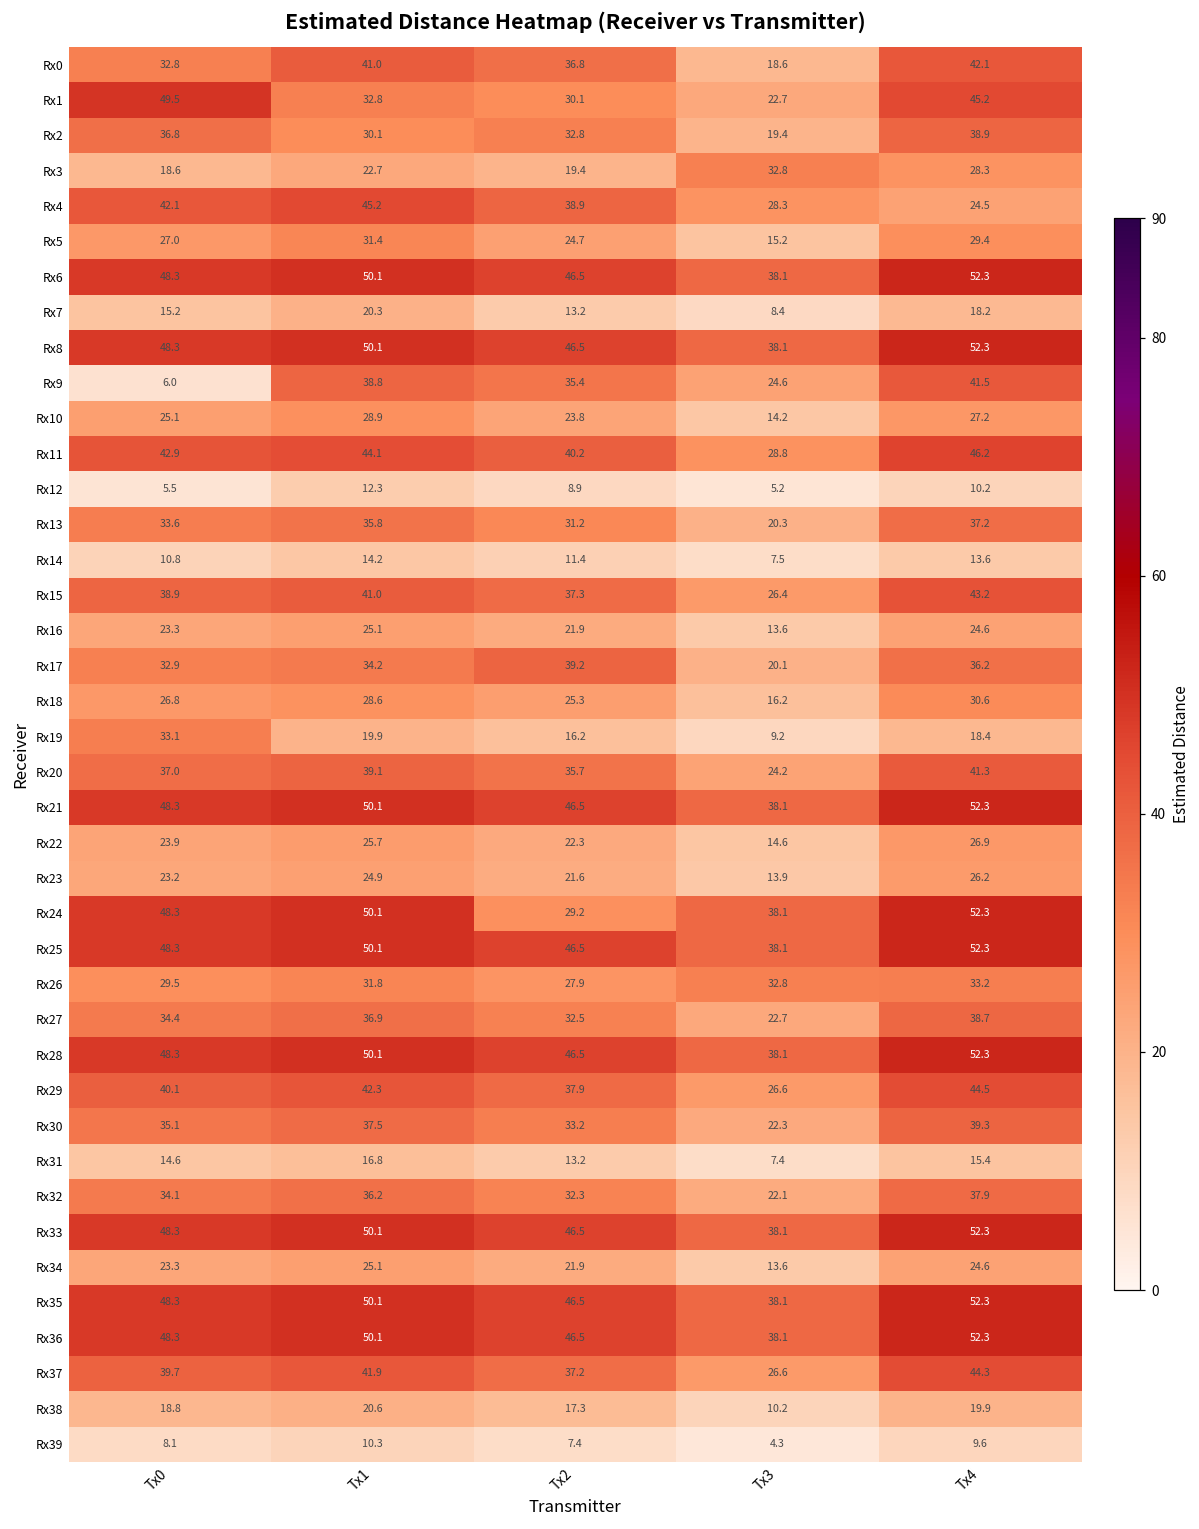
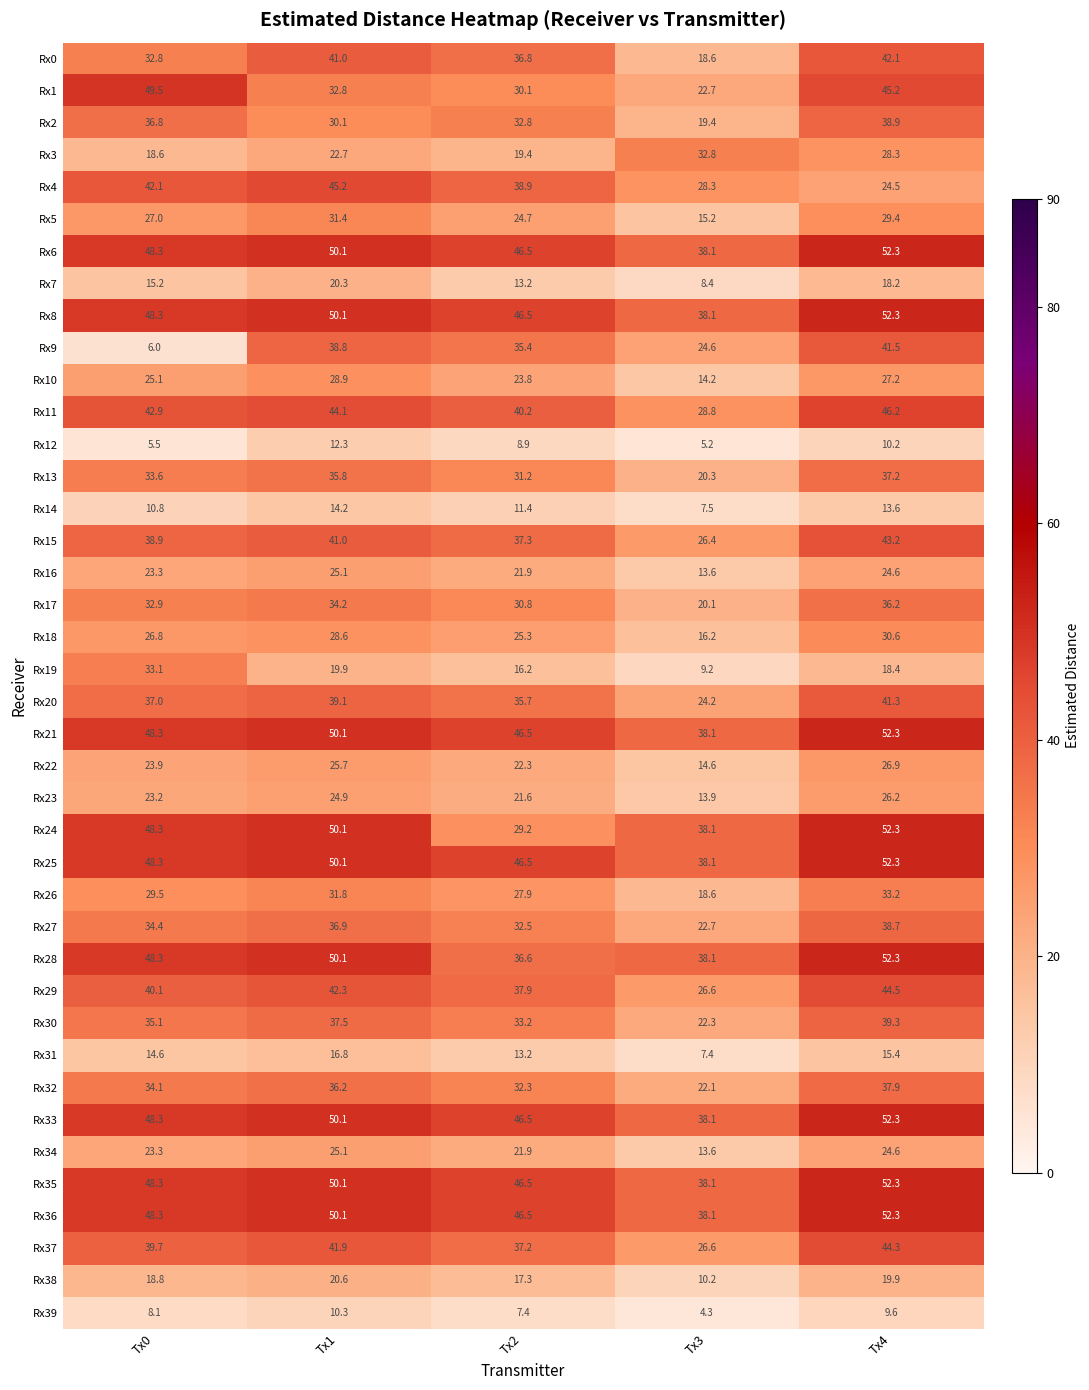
Rx17, Tx2: 39.2 -> 30.8
Rx26, Tx3: 32.8 -> 18.6
Rx28, Tx2: 46.5 -> 36.6
